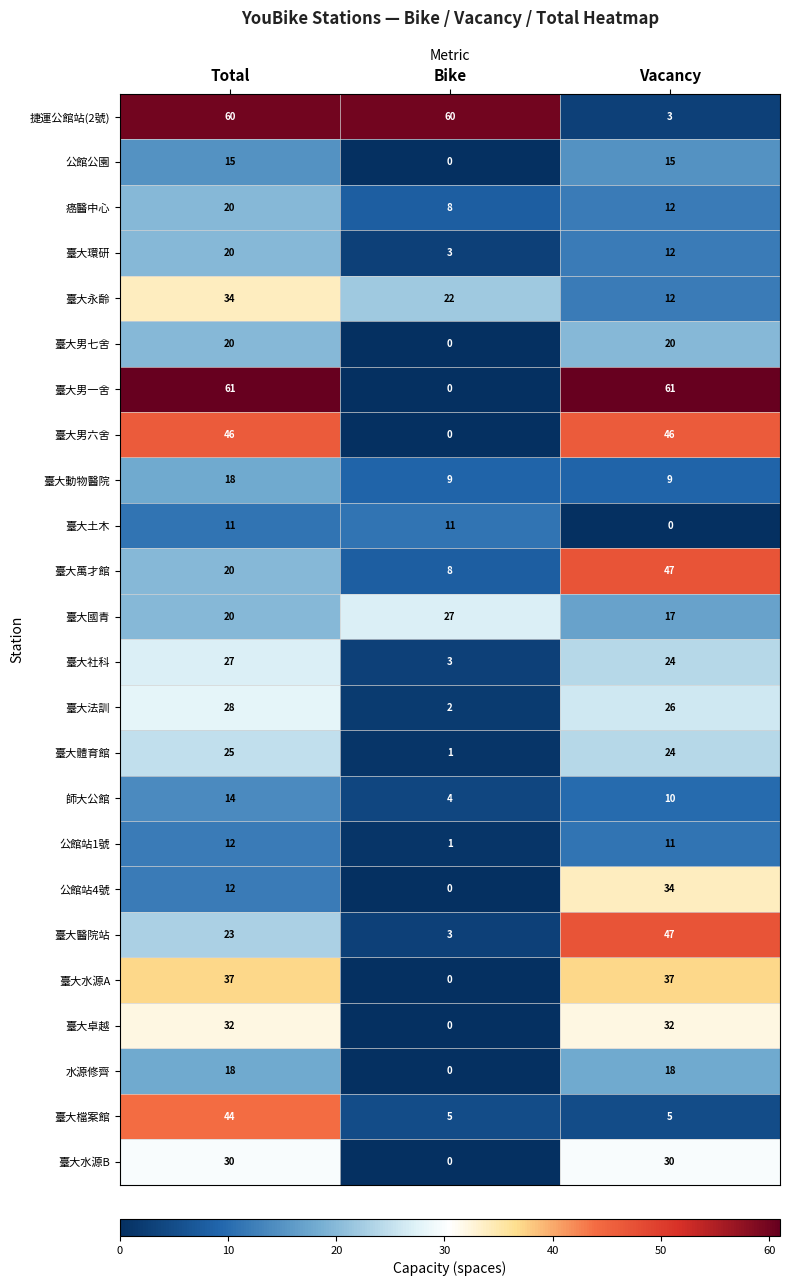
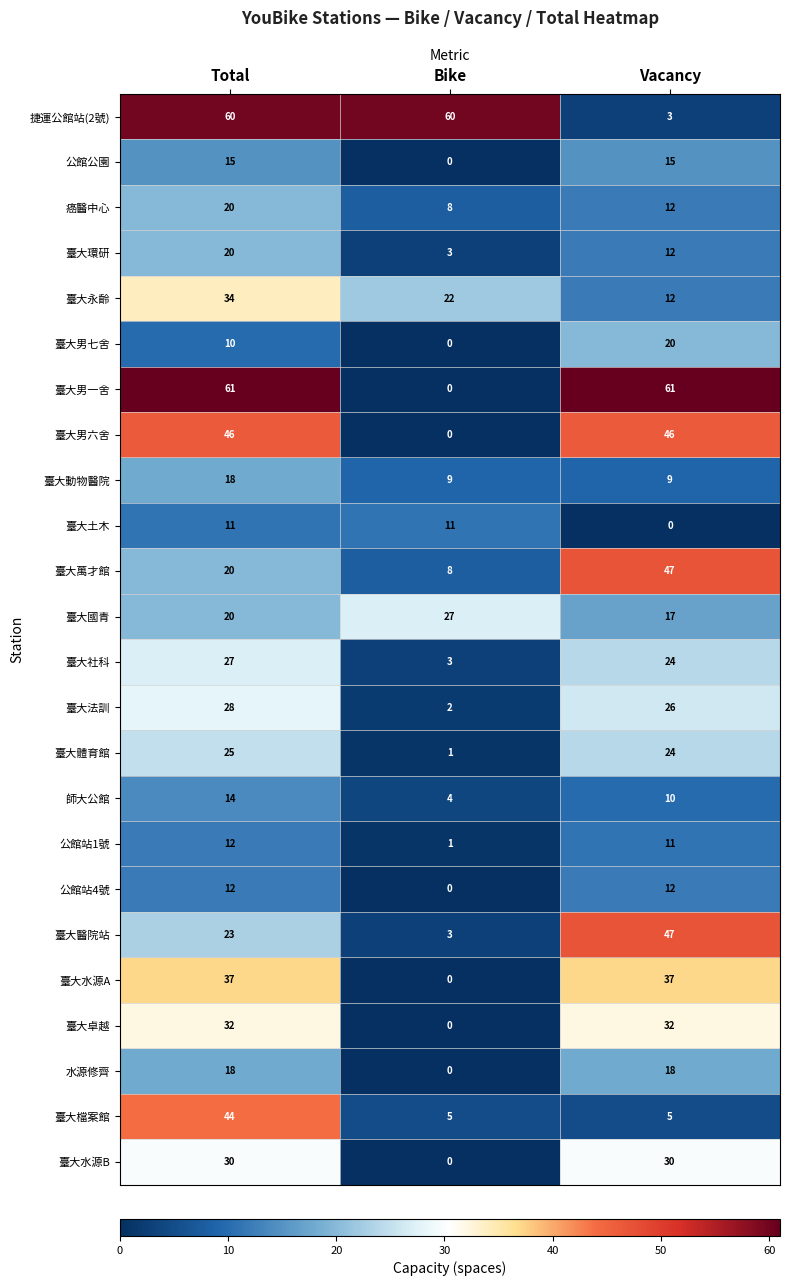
臺大男七舍, Total: 20 -> 10
公館站4號, Vacancy: 34 -> 12
